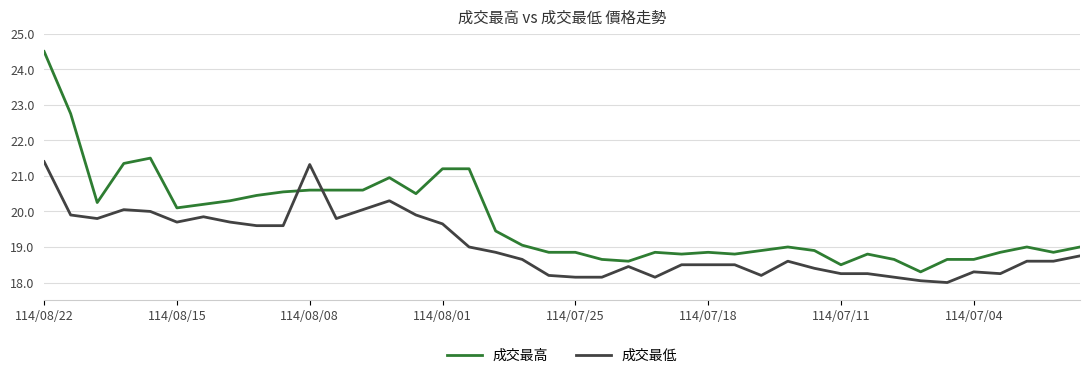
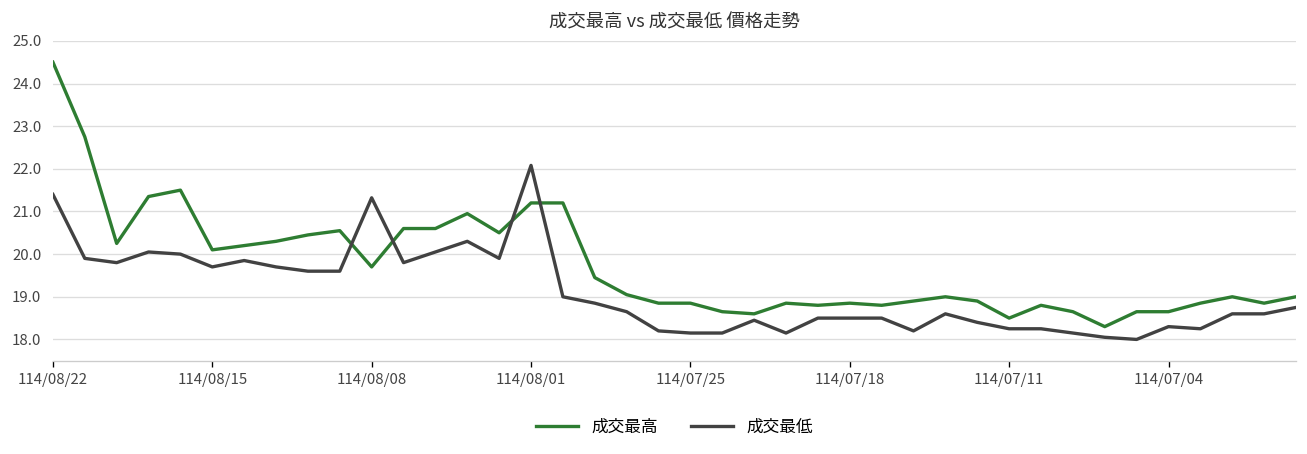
成交最高, 114/08/08: 20.6 -> 19.7
成交最低, 114/08/01: 19.7 -> 22.1
